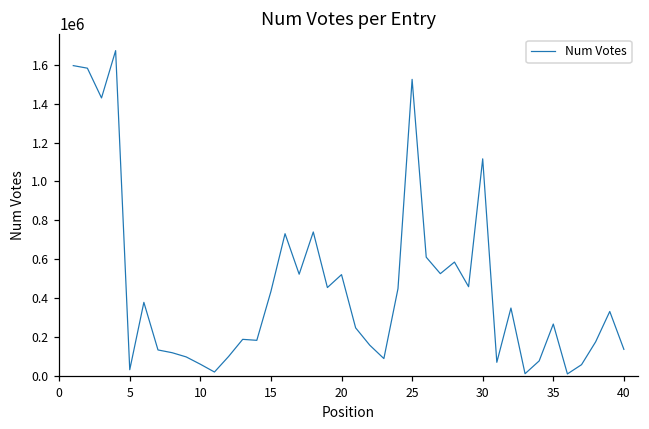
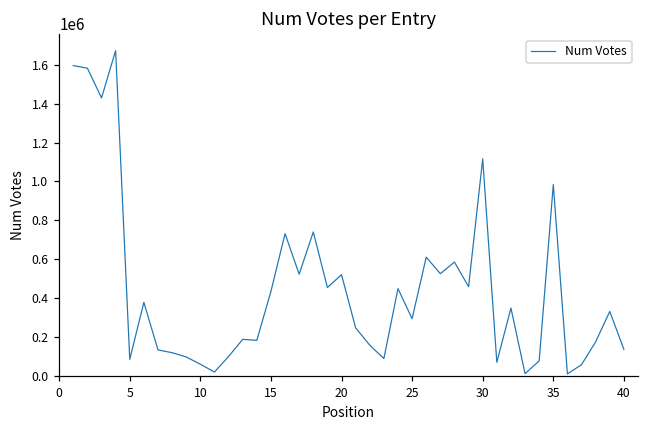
5: 30000 -> 90000
25: 1520000 -> 290000
35: 270000 -> 980000
